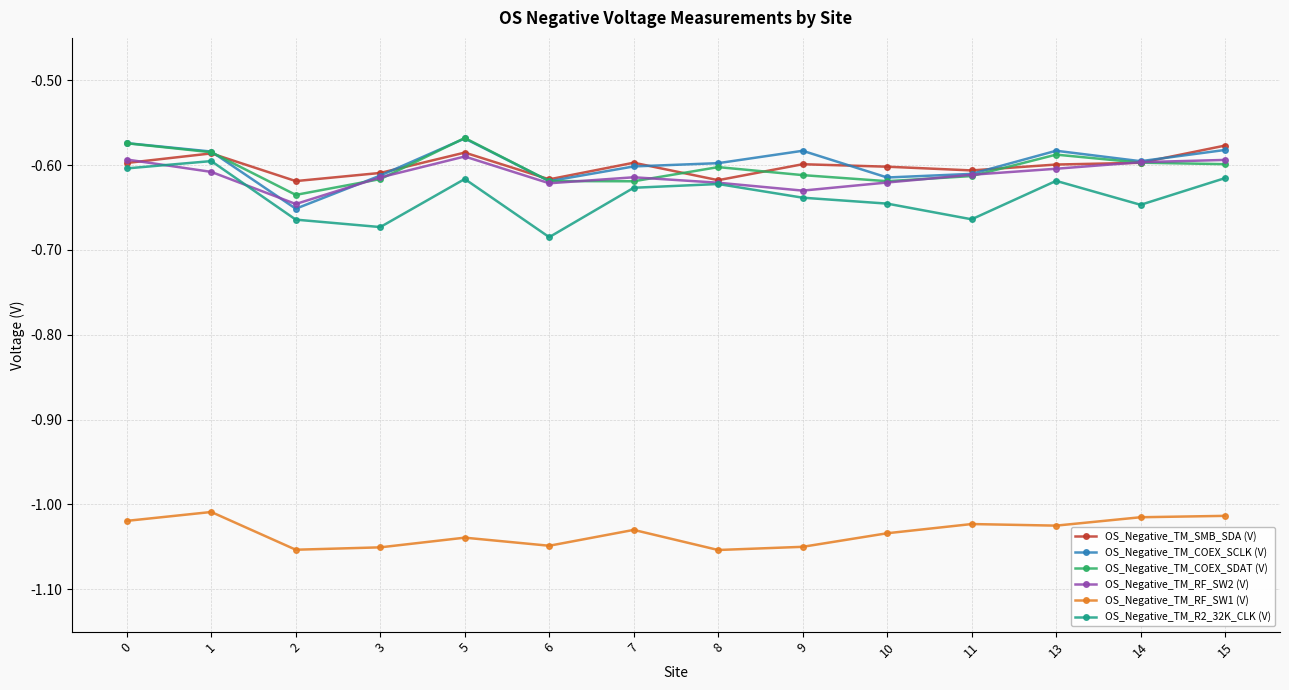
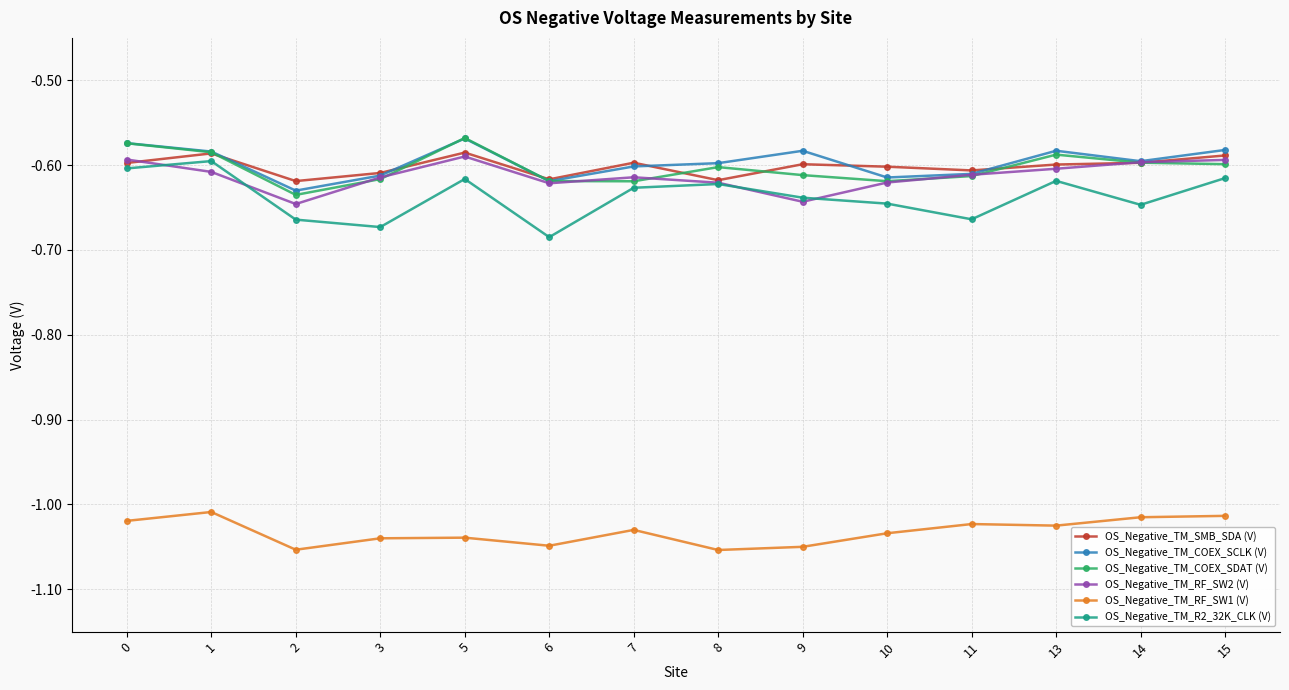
OS_Negative_TM_COEX_SCLK (V), 2: -0.65 -> -0.63
OS_Negative_TM_RF_SW1 (V), 3: -1.05 -> -1.04
OS_Negative_TM_RF_SW2 (V), 9: -0.63 -> -0.64
OS_Negative_TM_SMB_SDA (V), 15: -0.58 -> -0.59
